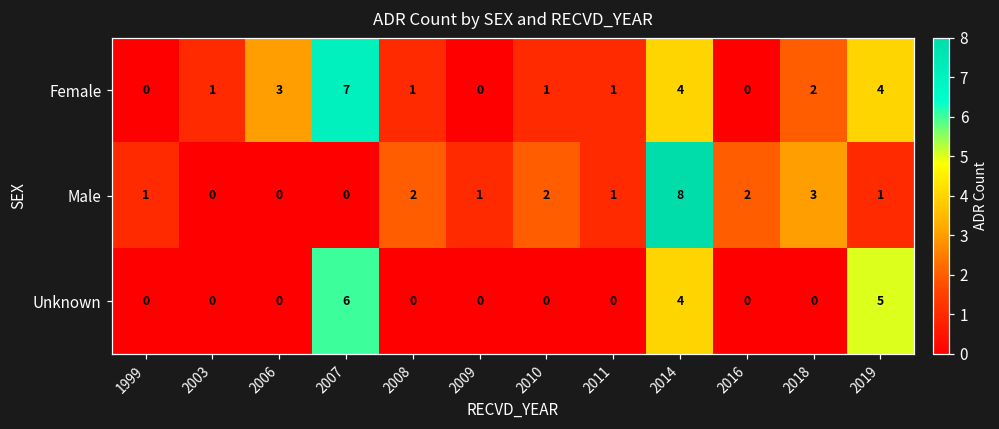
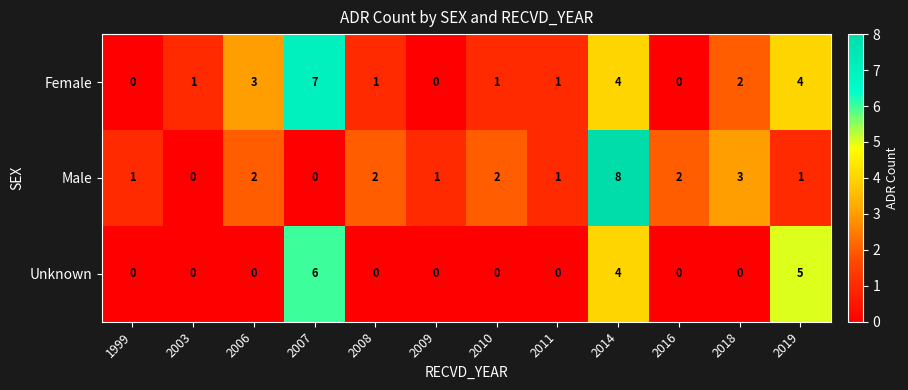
Male, 2006: 0 -> 2
